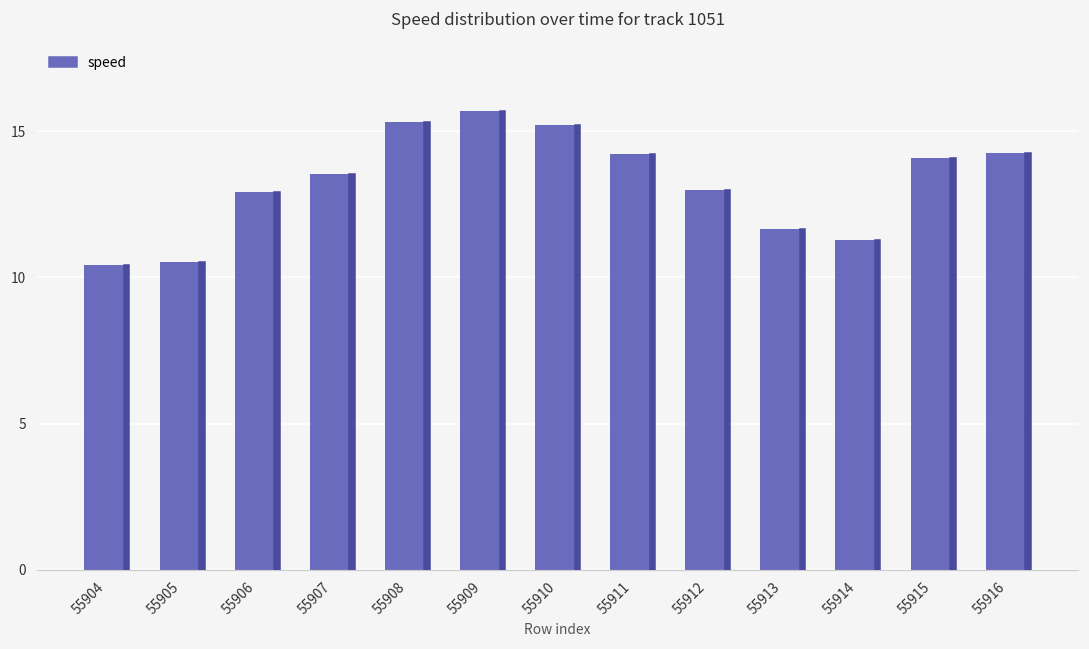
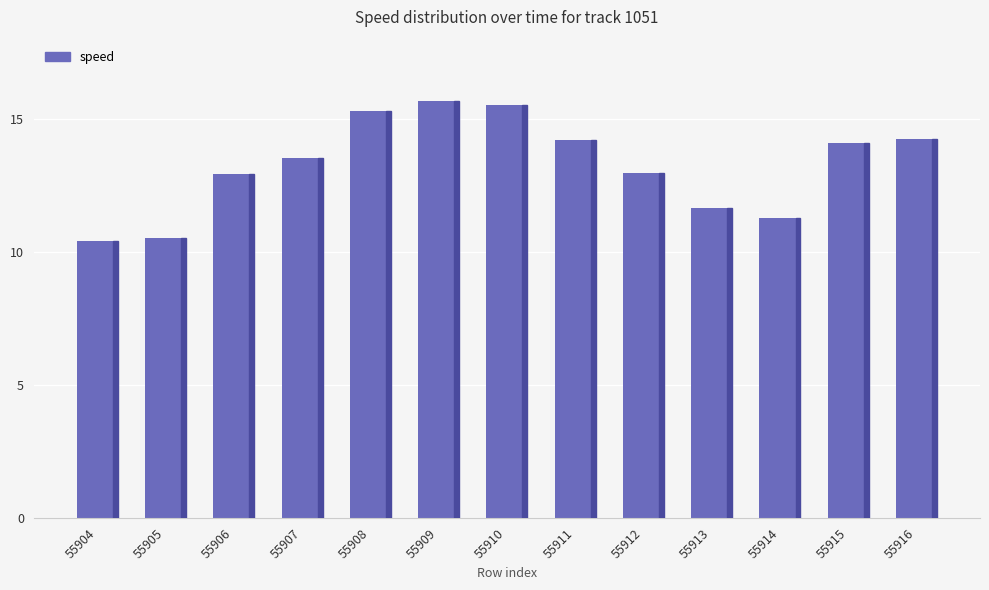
55910: 15.2 -> 15.5
